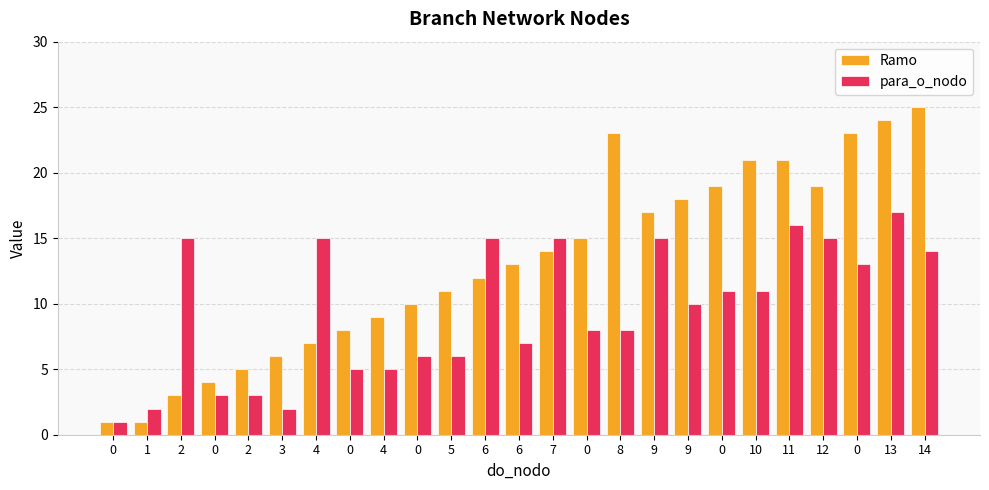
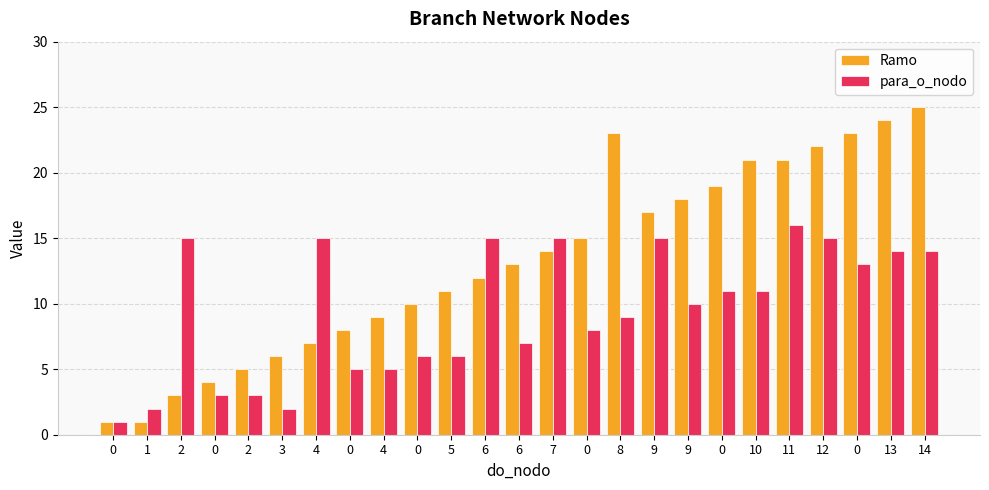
para_o_nodo, 8: 8 -> 9
Ramo, 12: 19 -> 22
para_o_nodo, 13: 17 -> 14
